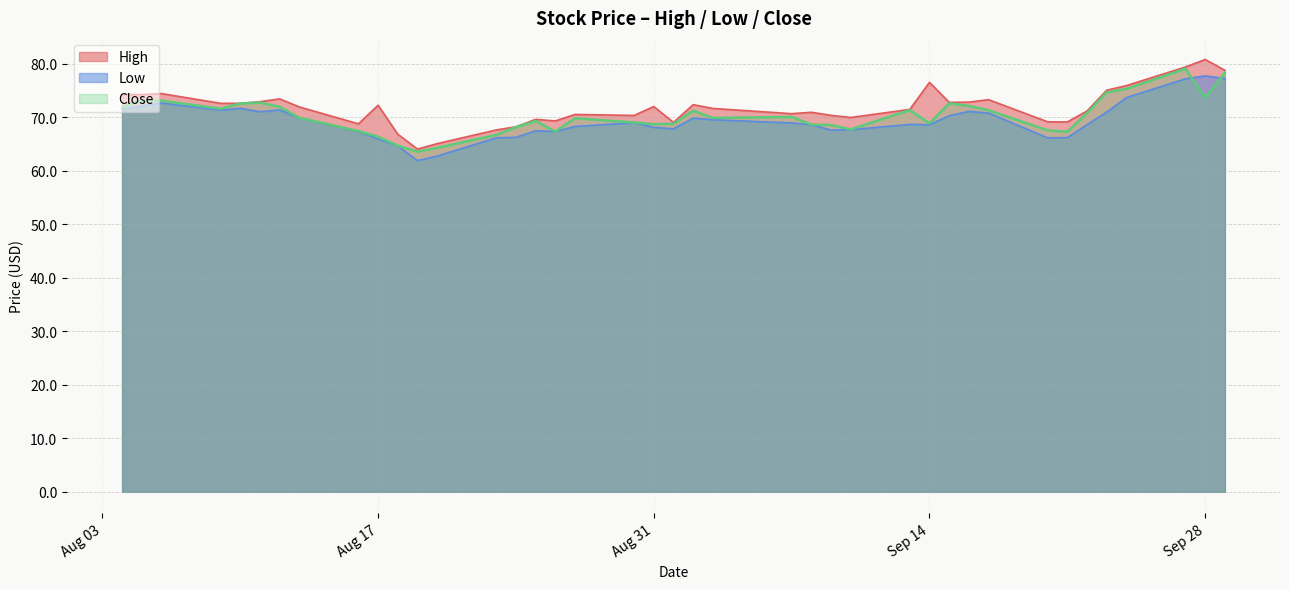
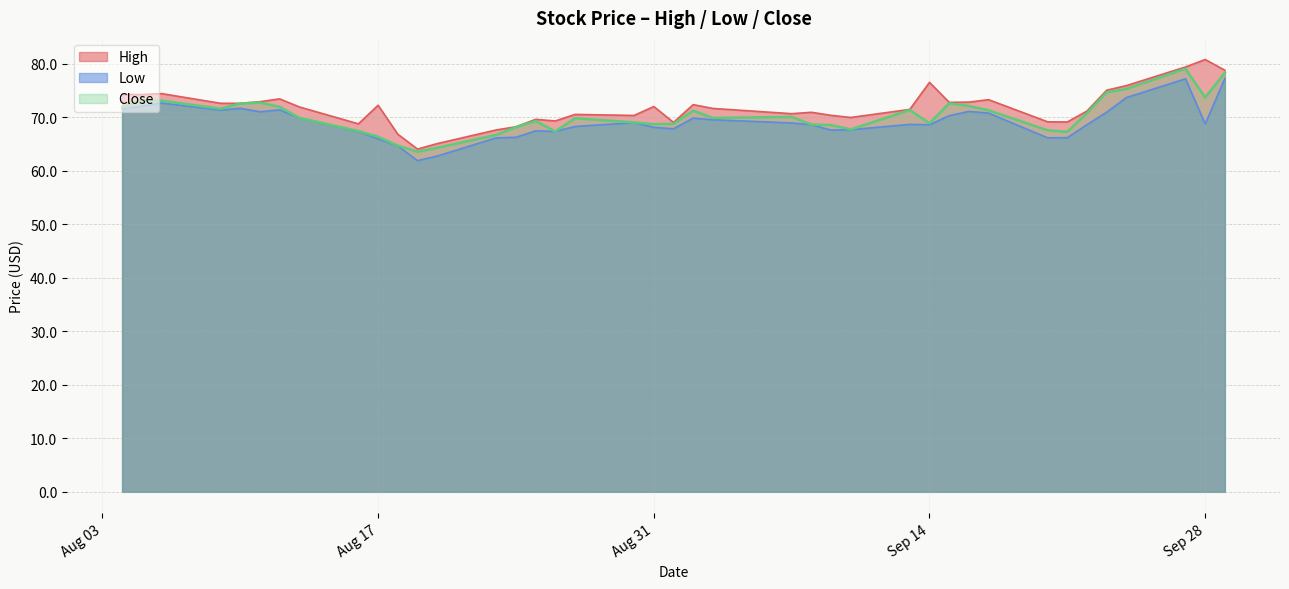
Low, Sep 28: 78 -> 69
